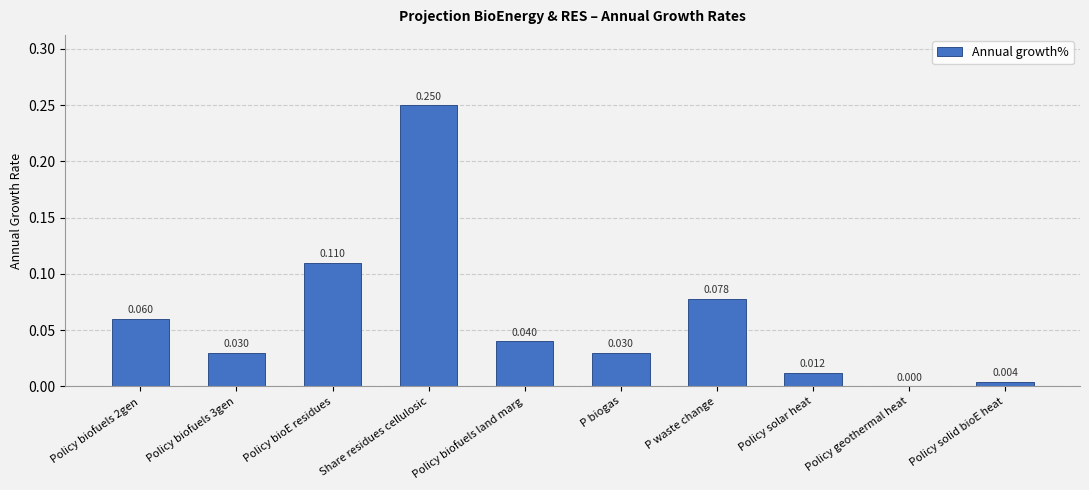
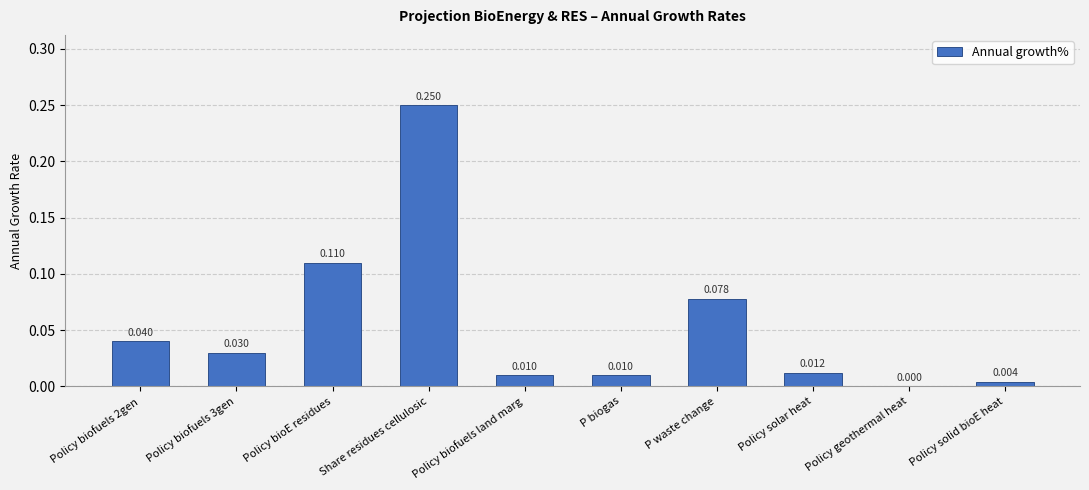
Policy biofuels 2gen: 0.060 -> 0.040
Policy biofuels land marg: 0.040 -> 0.010
P biogas: 0.030 -> 0.010
